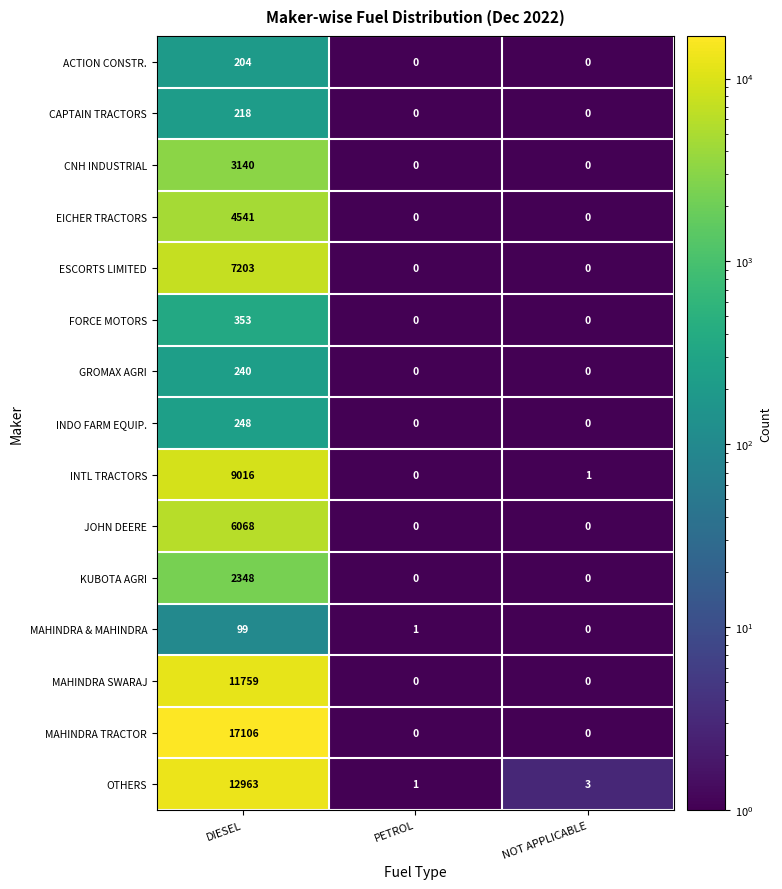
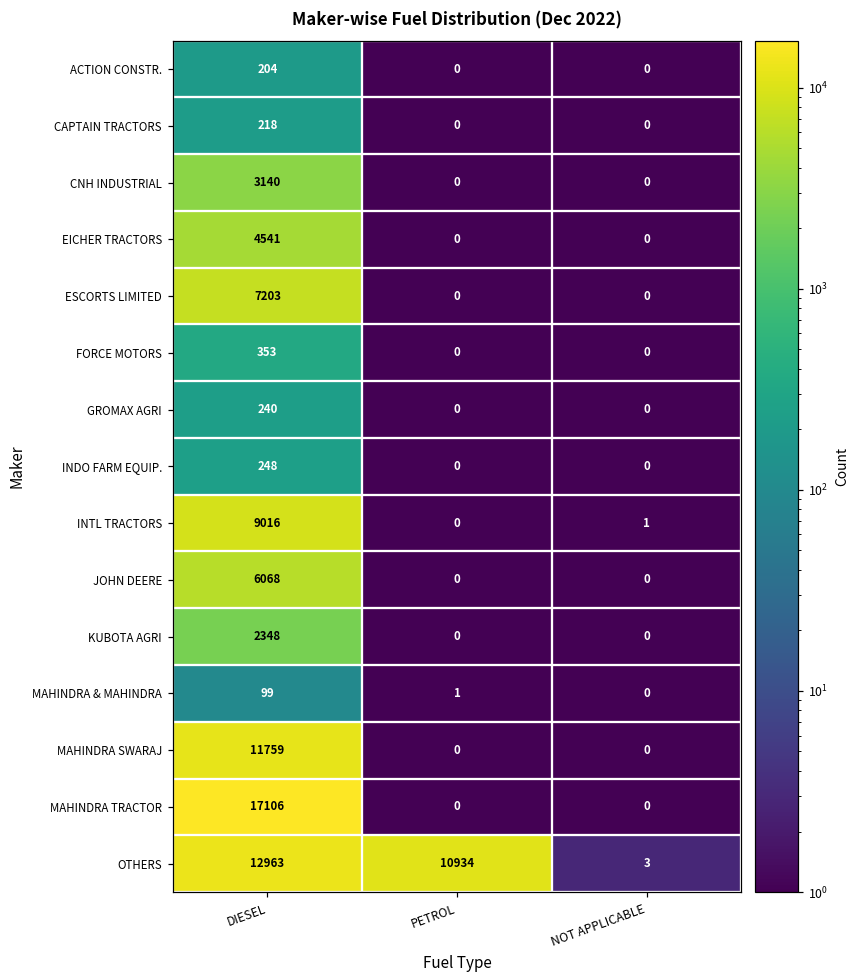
OTHERS, PETROL: 1 -> 10934
